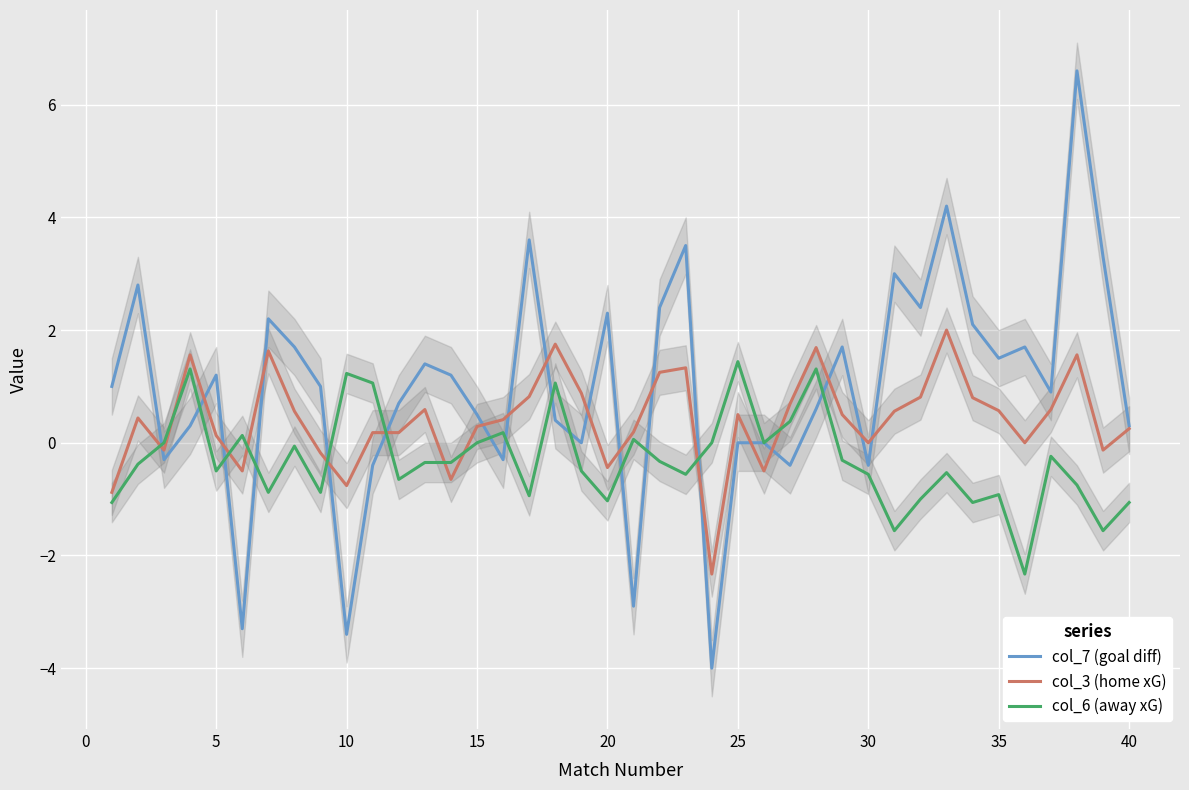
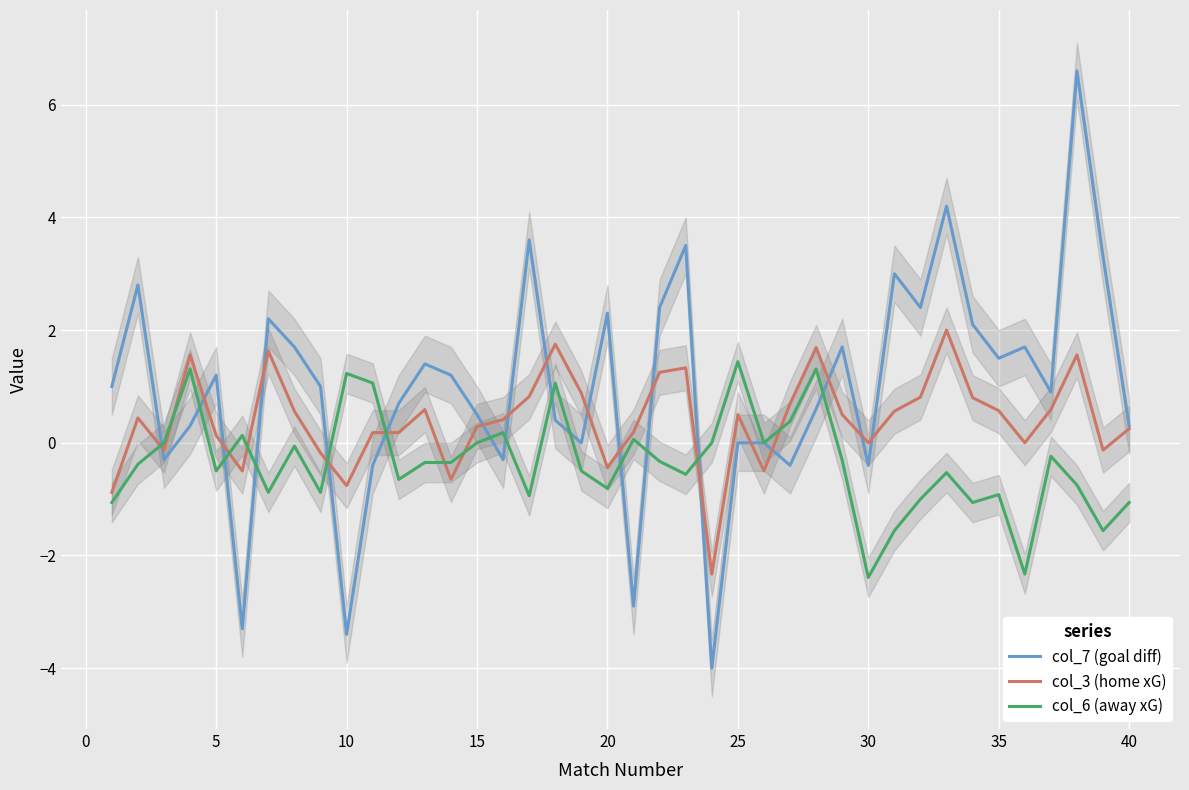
col_6 (away xG), 20: -1.0 -> -0.8
col_6 (away xG), 30: -0.6 -> -2.4
